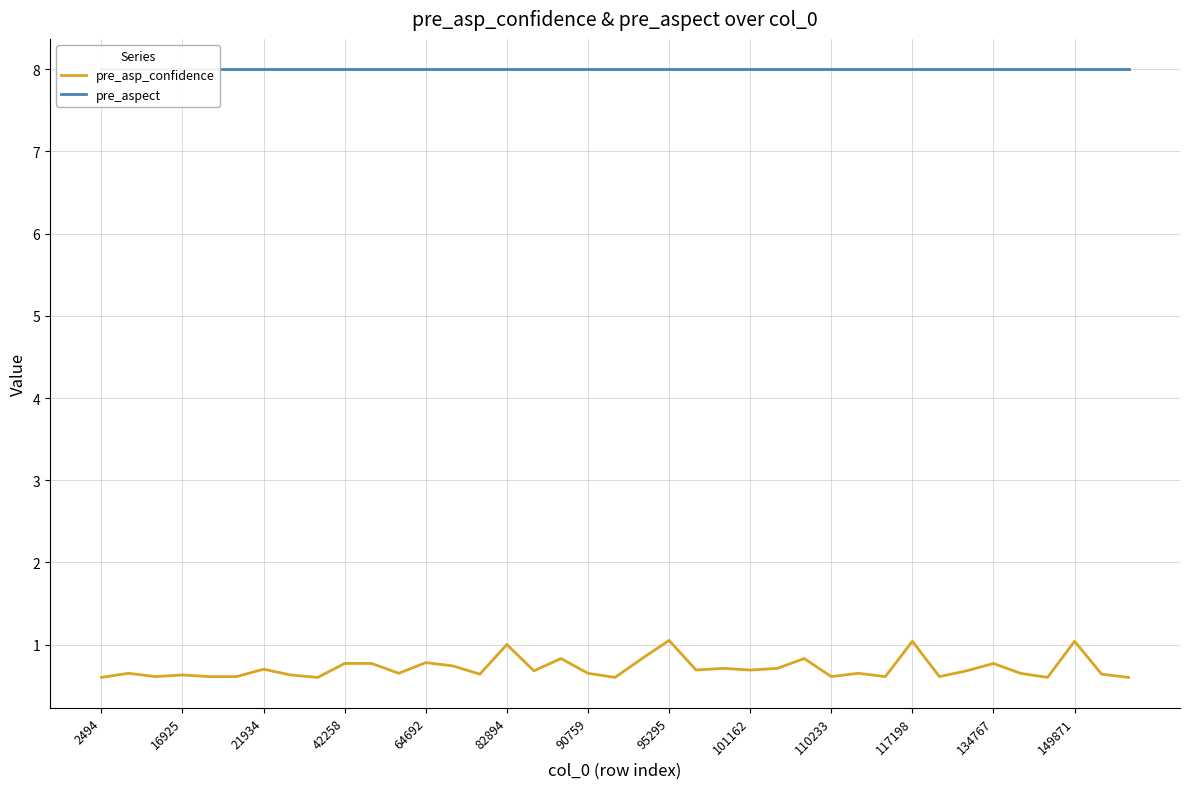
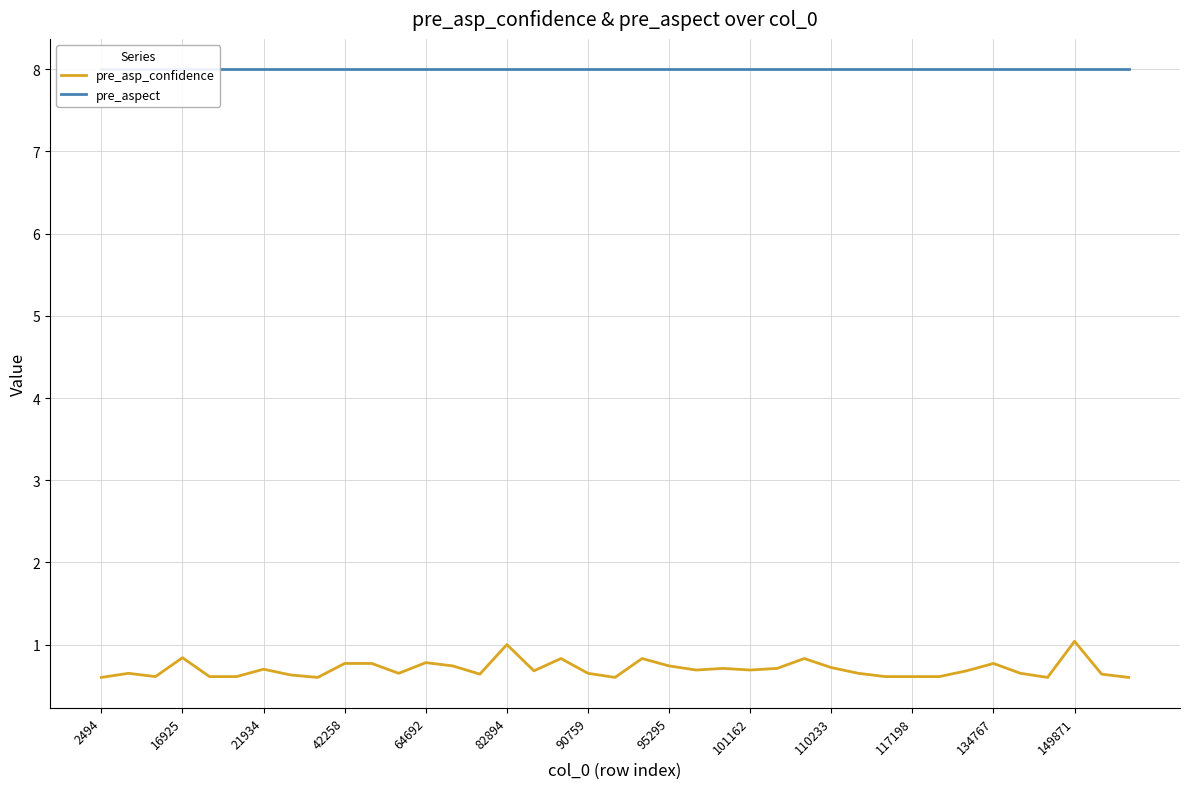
pre_asp_confidence, 16925: 0.6 -> 0.8
pre_asp_confidence, 95295: 1.1 -> 0.7
pre_asp_confidence, 110233: 0.6 -> 0.7
pre_asp_confidence, 117198: 1.0 -> 0.6
